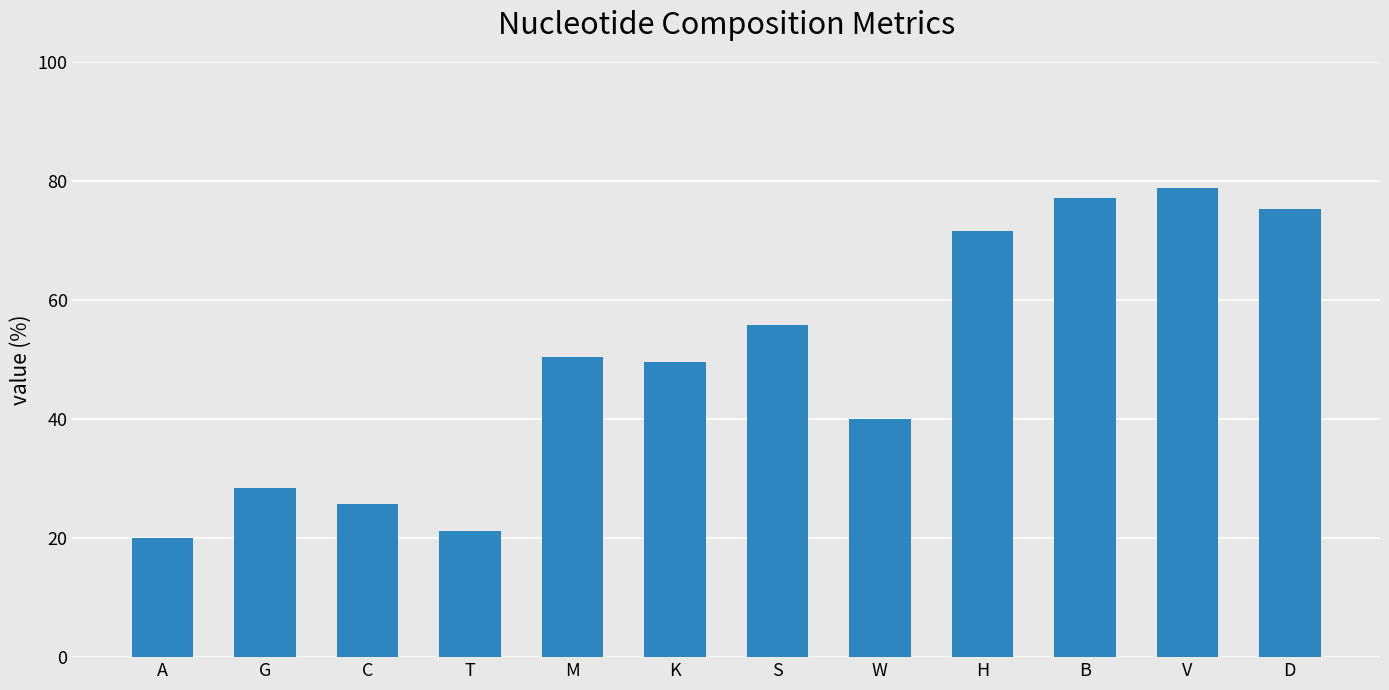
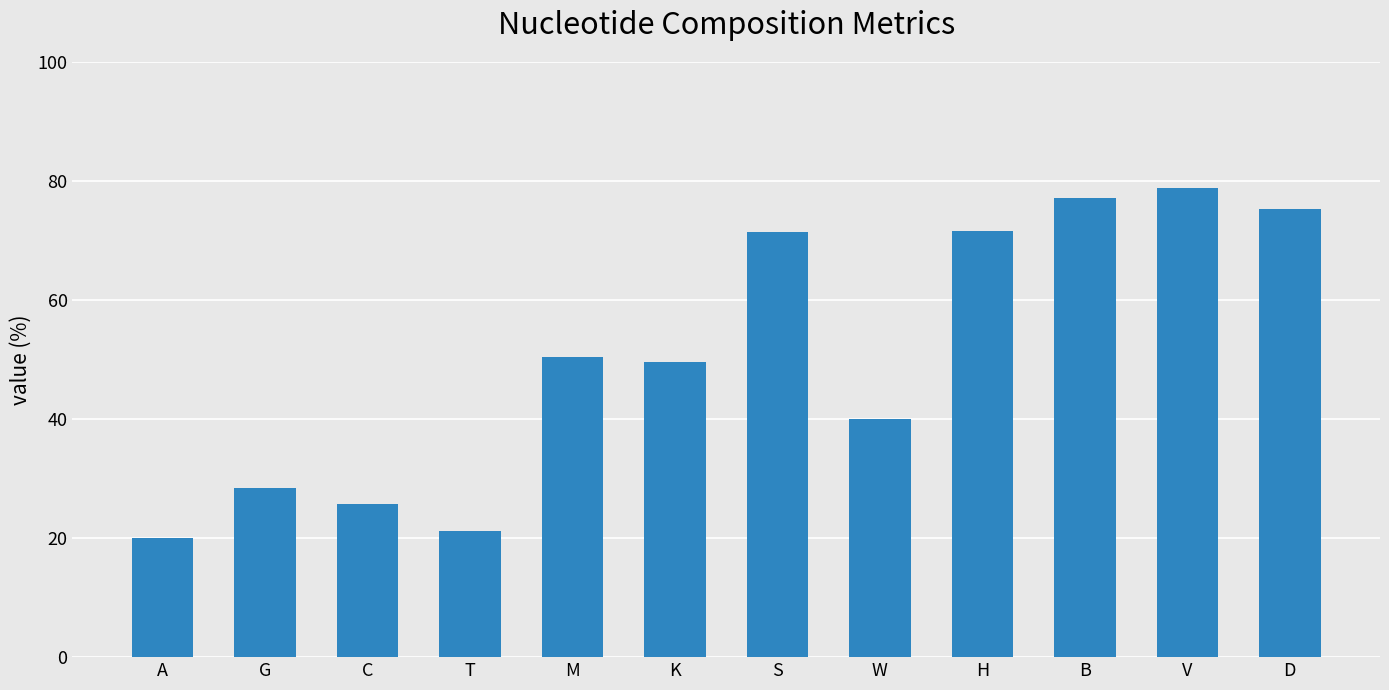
S: 56 -> 71
